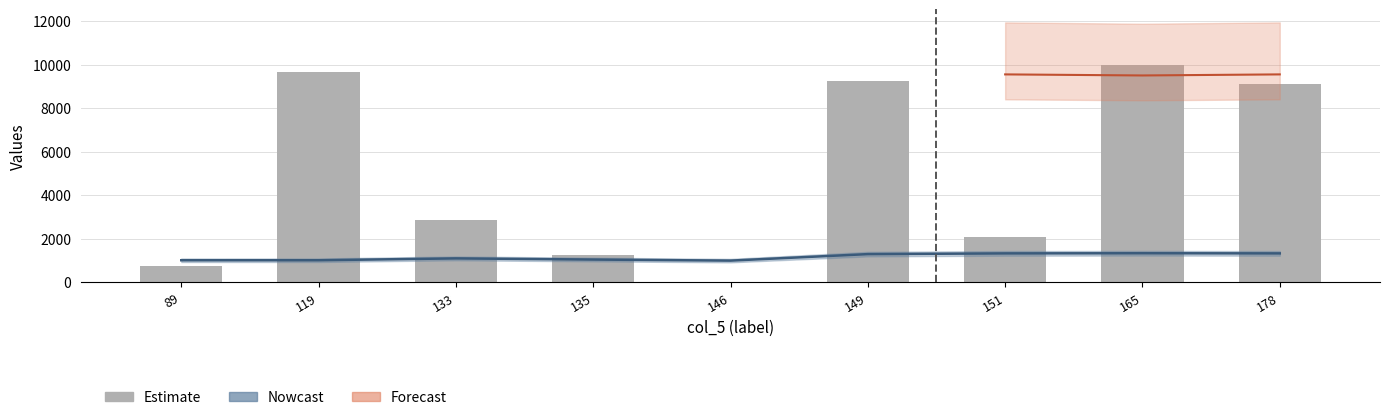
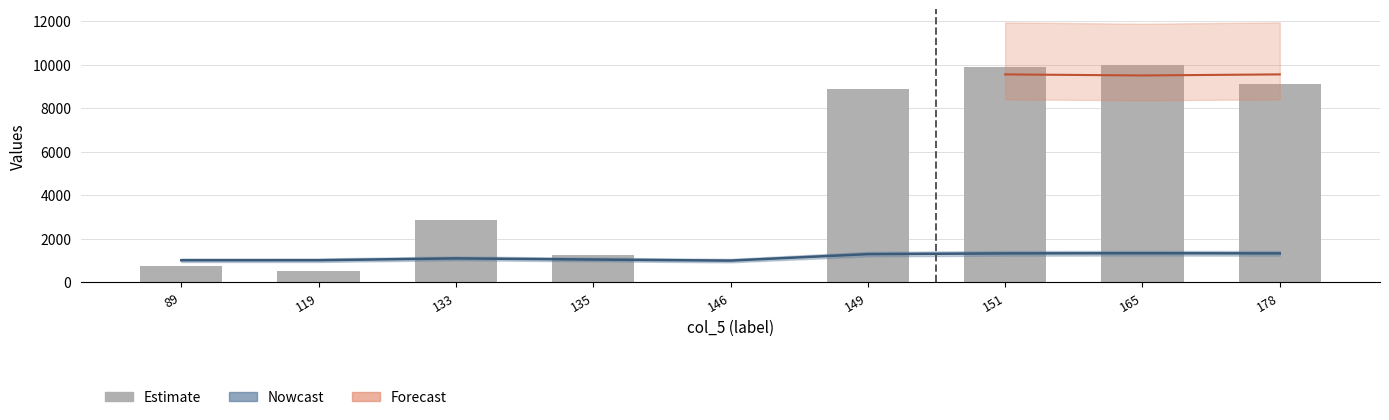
Estimate, 119: 9700 -> 500
Estimate, 149: 9300 -> 8900
Estimate, 151: 2100 -> 9900
